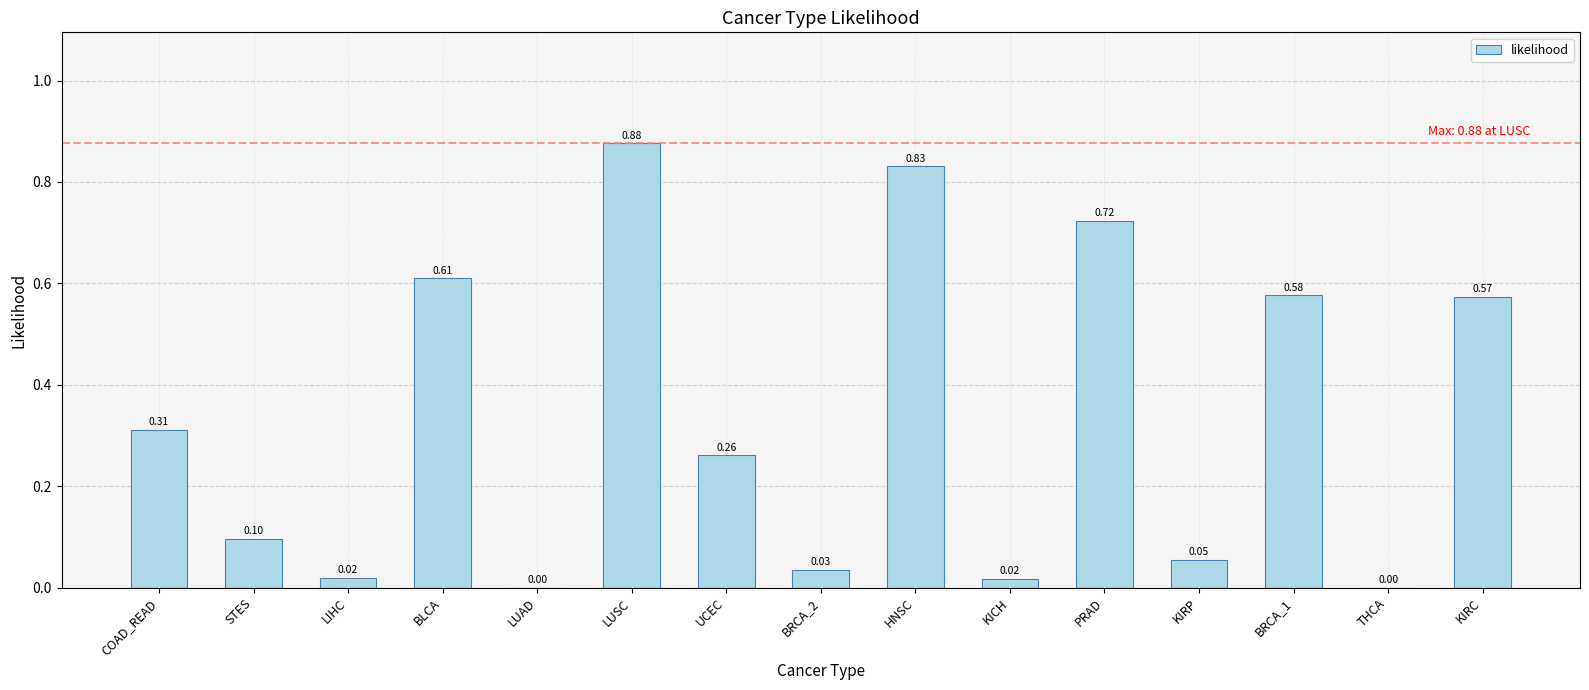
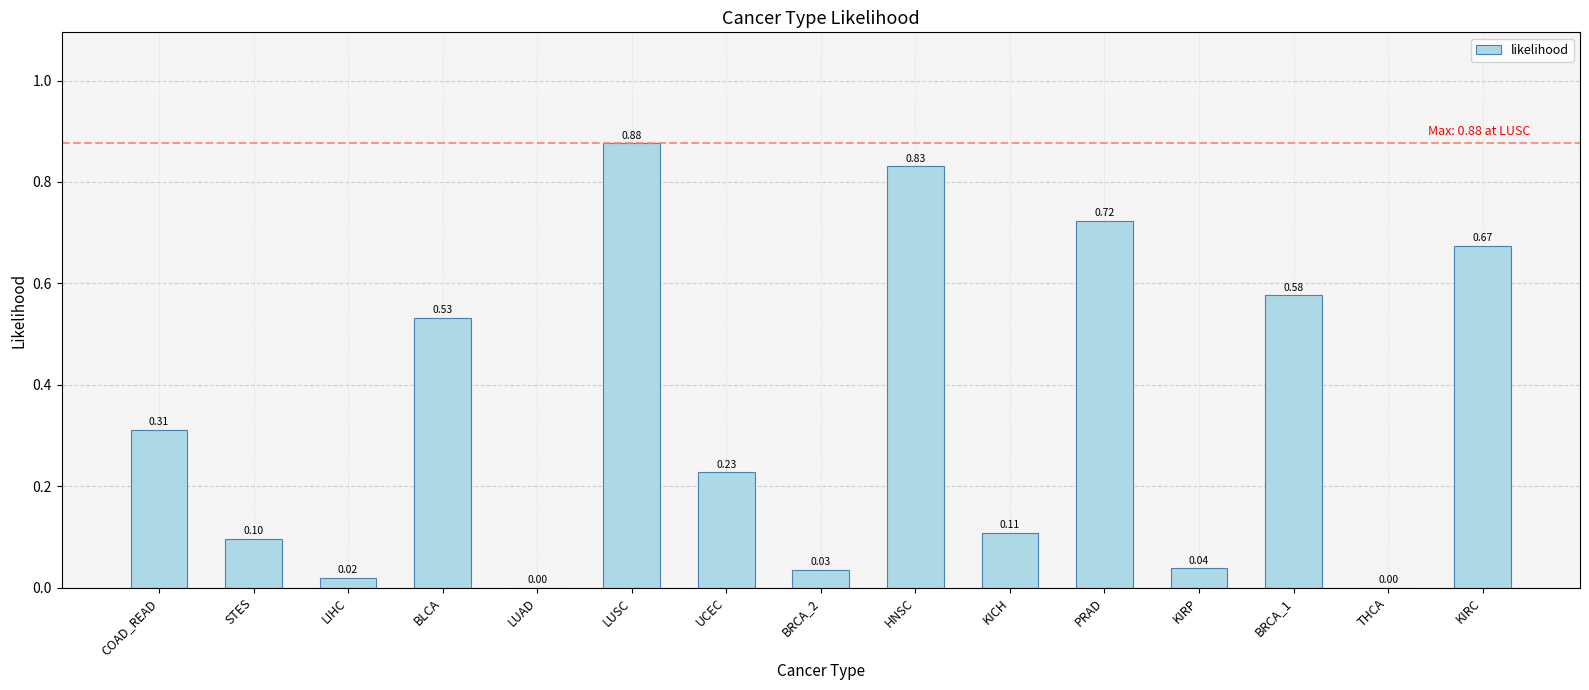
BLCA: 0.61 -> 0.53
UCEC: 0.26 -> 0.23
KICH: 0.02 -> 0.11
KIRP: 0.05 -> 0.04
KIRC: 0.57 -> 0.67
